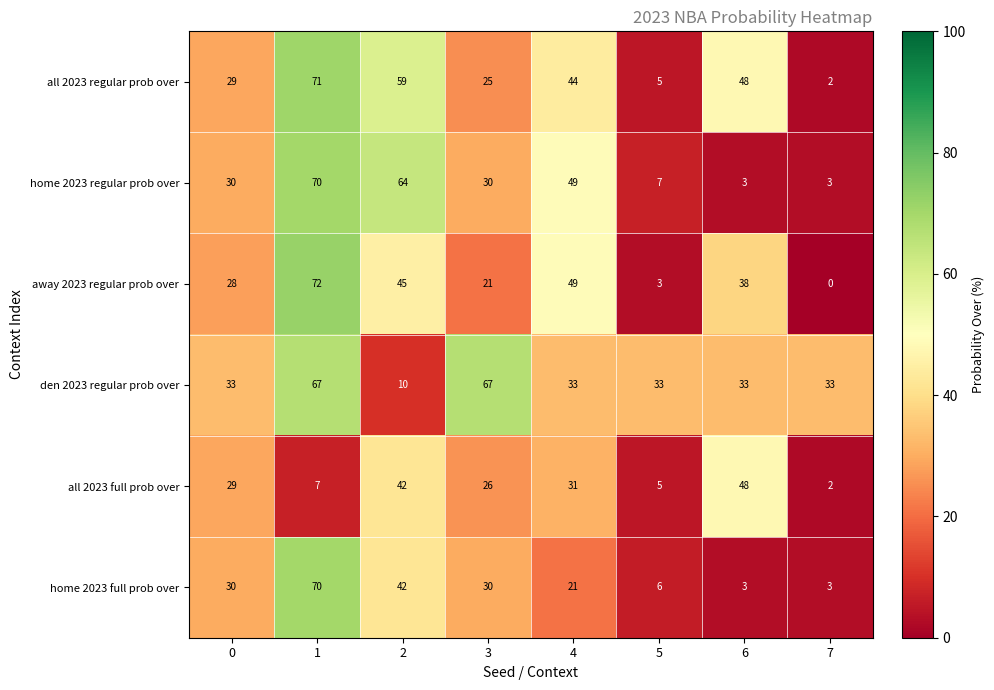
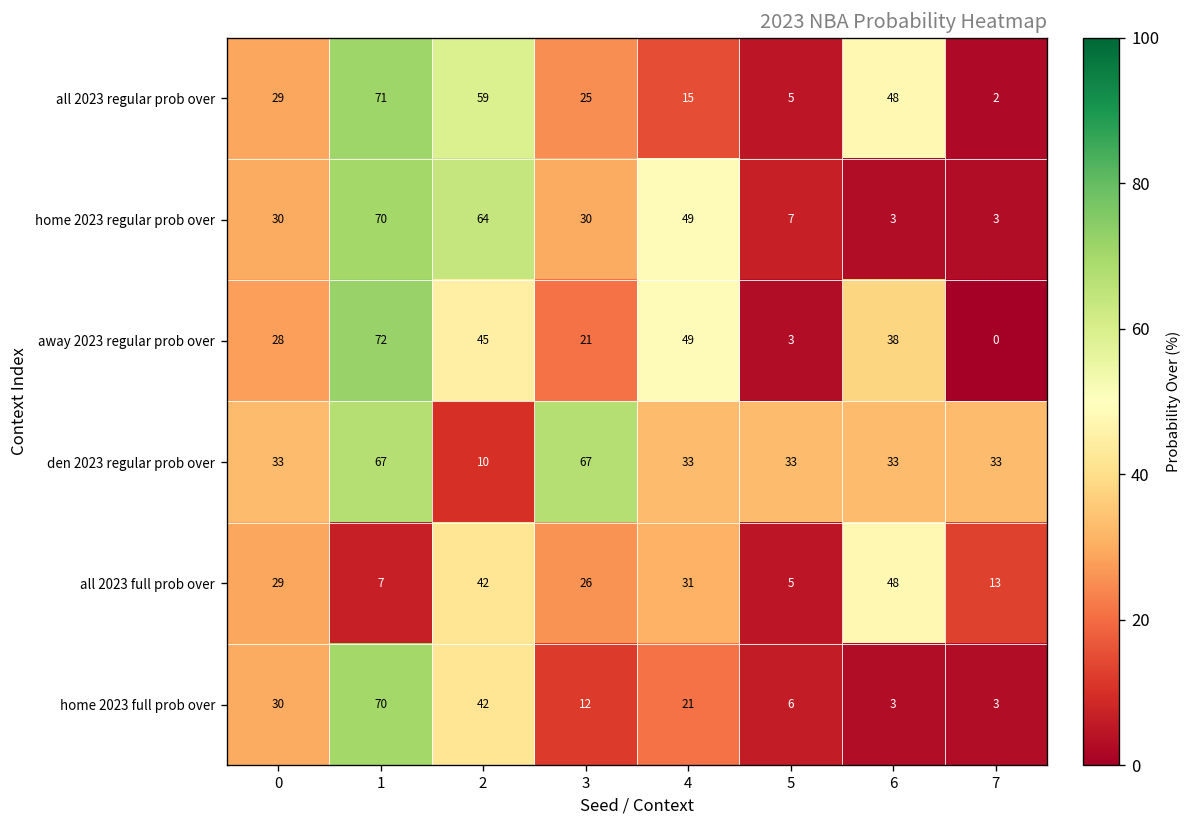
all 2023 regular prob over, 4: 44 -> 15
all 2023 full prob over, 7: 2 -> 13
home 2023 full prob over, 3: 30 -> 12
